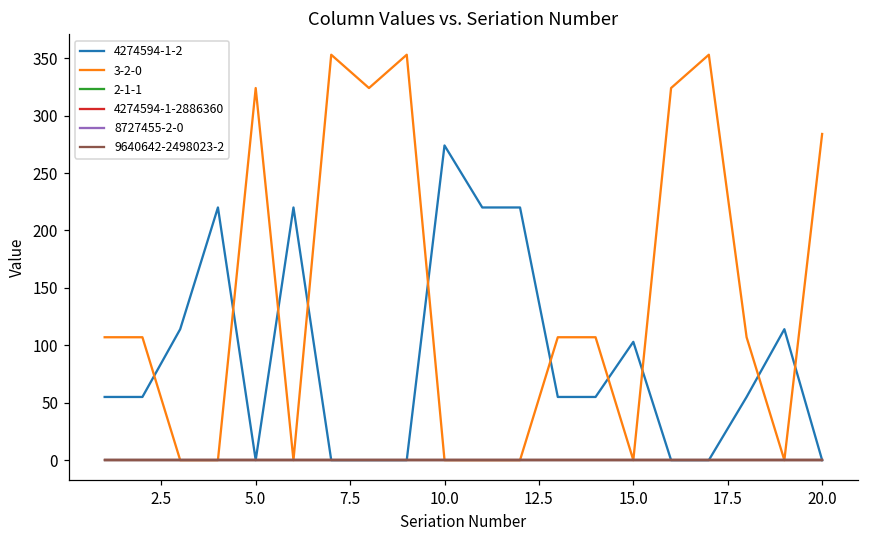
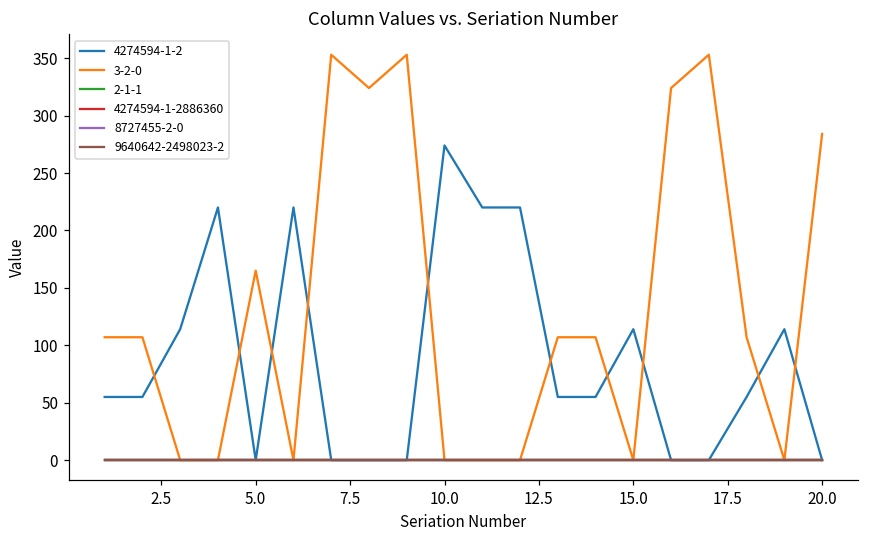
3-2-0, 5.0: 324 -> 165
4274594-1-2, 15.0: 103 -> 114
